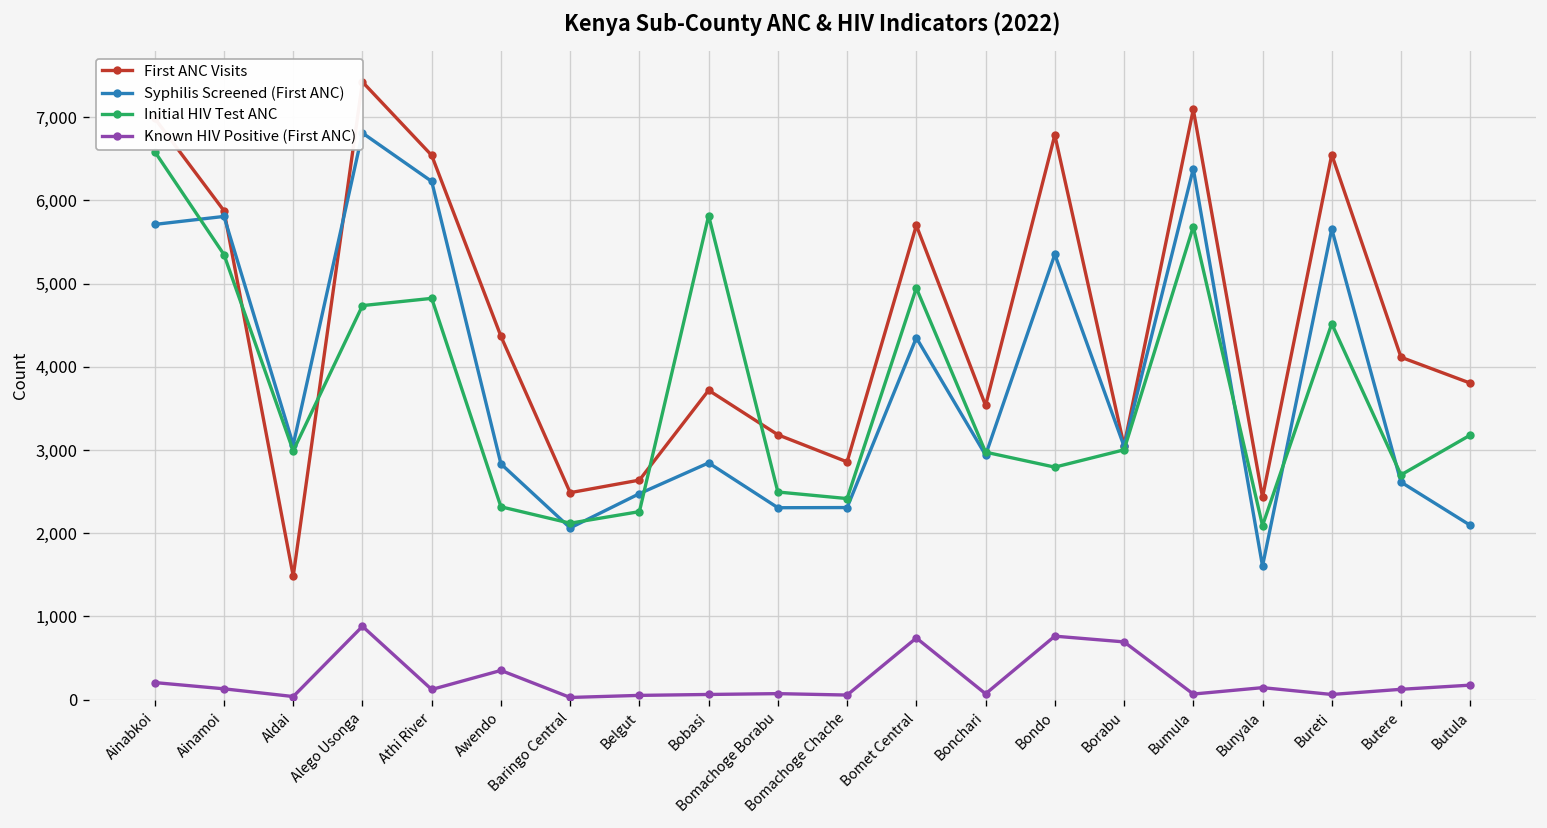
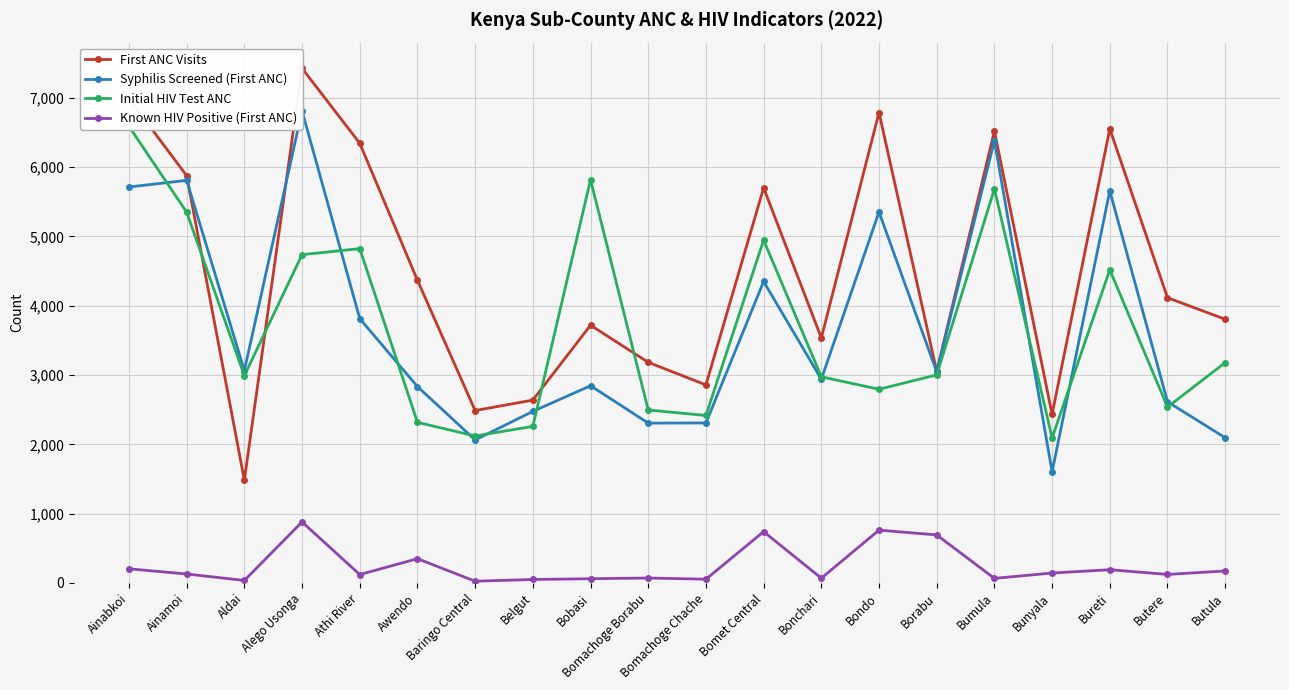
First ANC Visits, Athi River: 6,500 -> 6,300
Syphilis Screened (First ANC), Athi River: 6,200 -> 3,800
First ANC Visits, Bumula: 7,100 -> 6,500
Known HIV Positive (First ANC), Bureti: 100 -> 200
Initial HIV Test ANC, Butere: 2,700 -> 2,500
